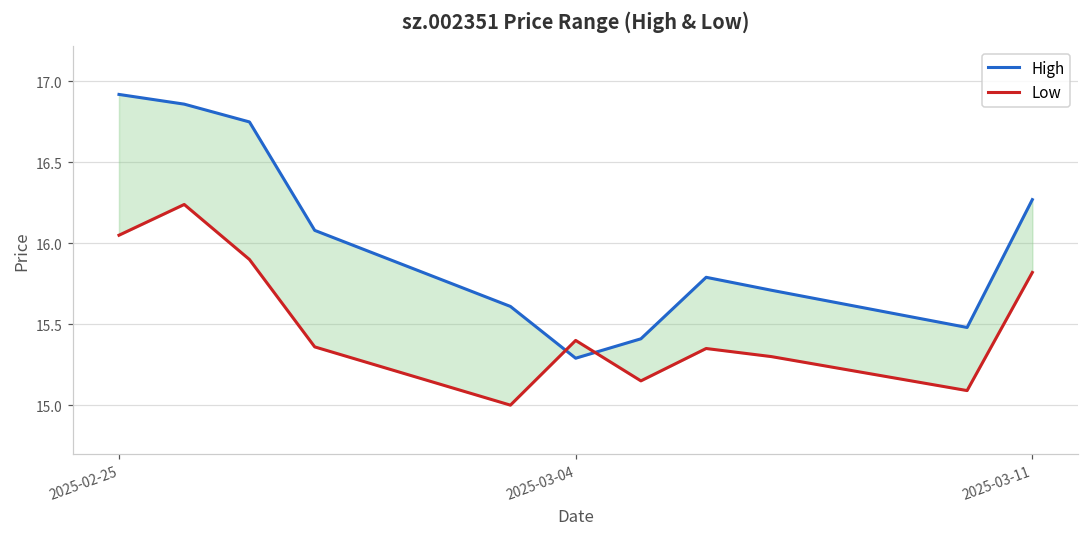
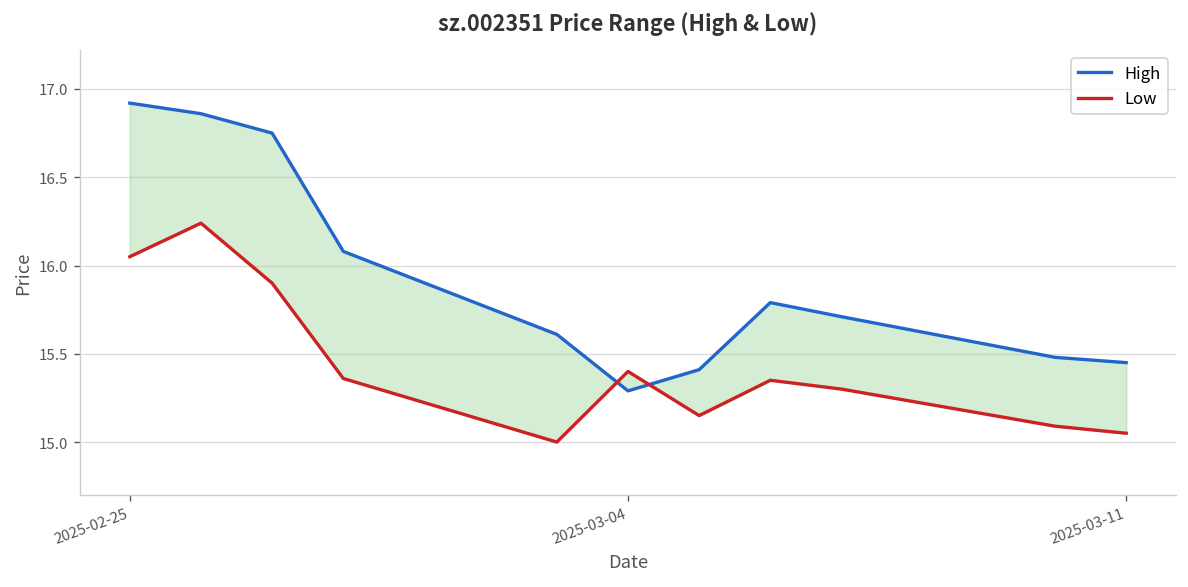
High, 2025-03-11: 16.27 -> 15.45
Low, 2025-03-11: 15.82 -> 15.05
